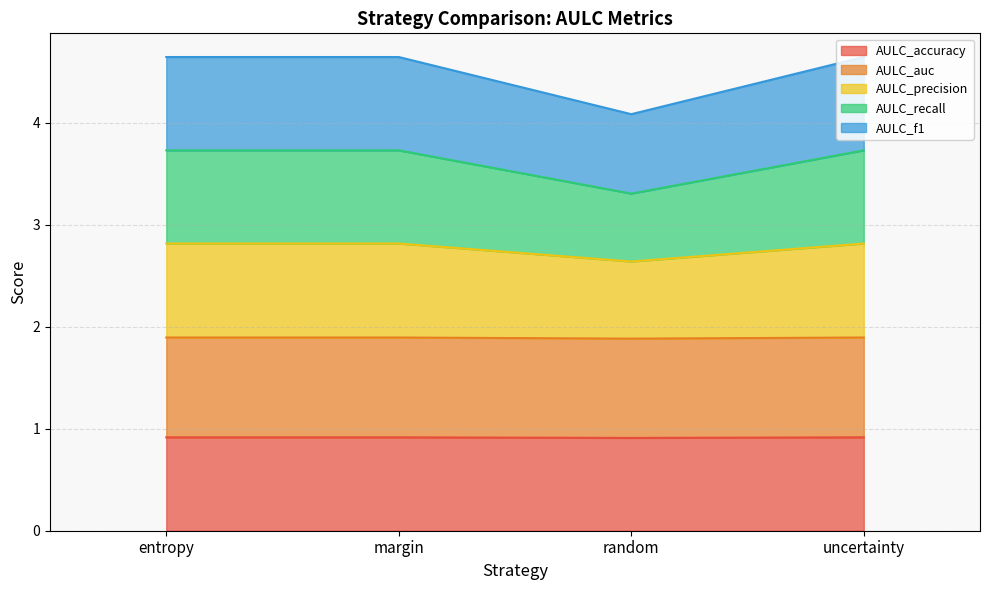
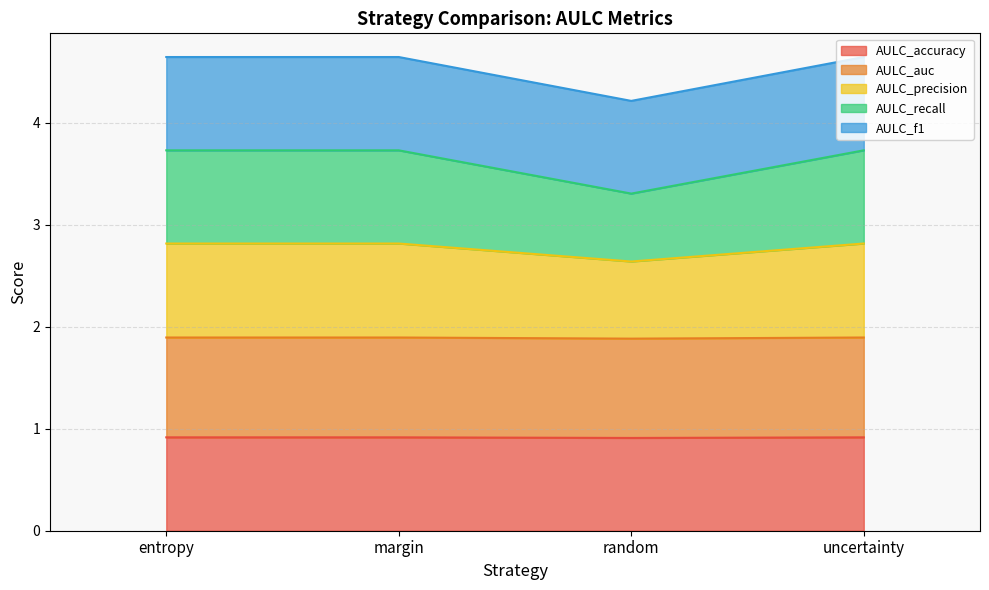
AULC_f1, random: 0.78 -> 0.91
